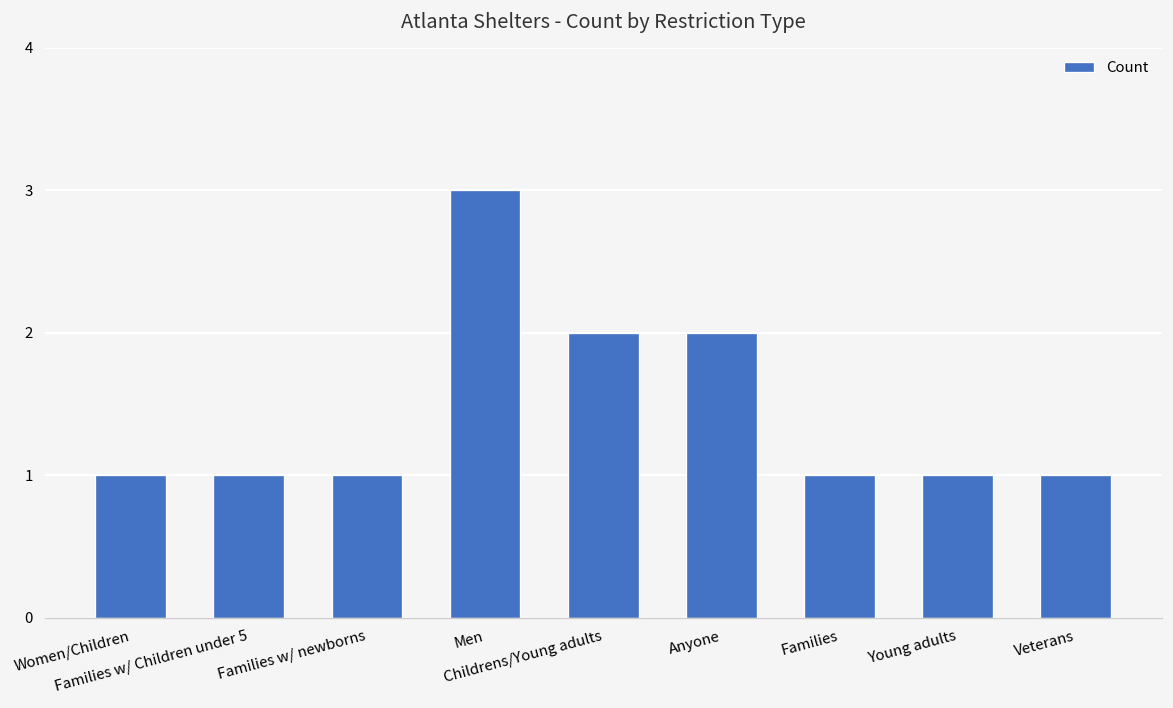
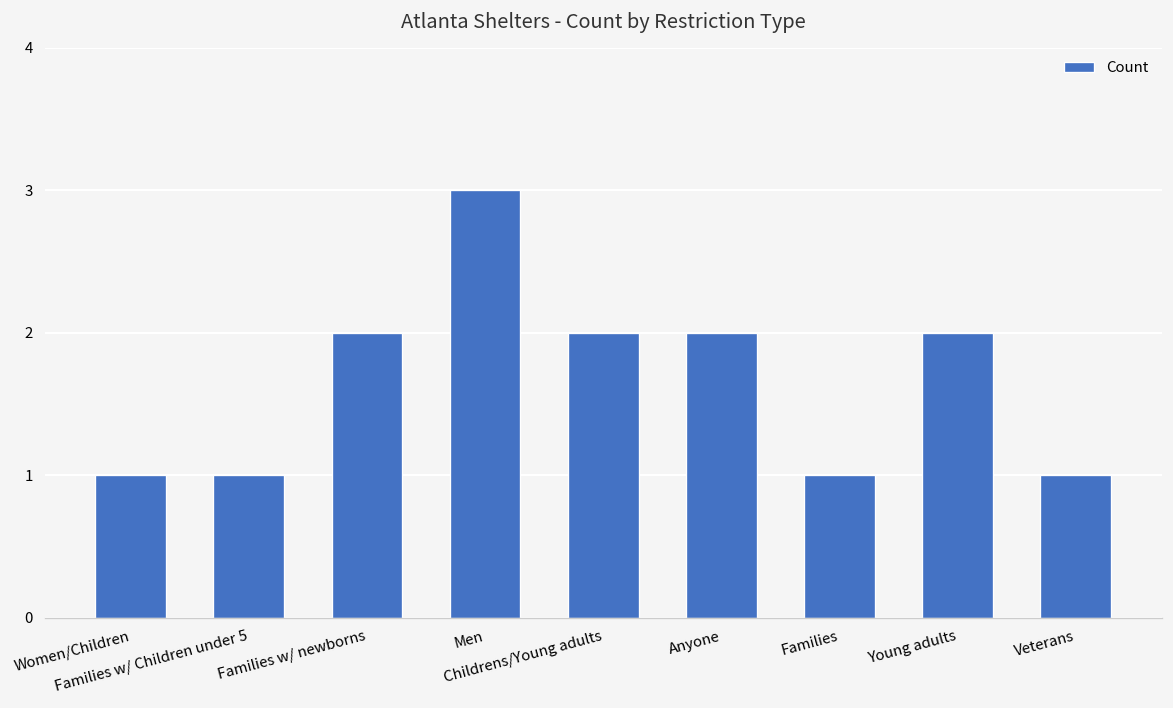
Families w/ newborns: 1 -> 2
Young adults: 1 -> 2
